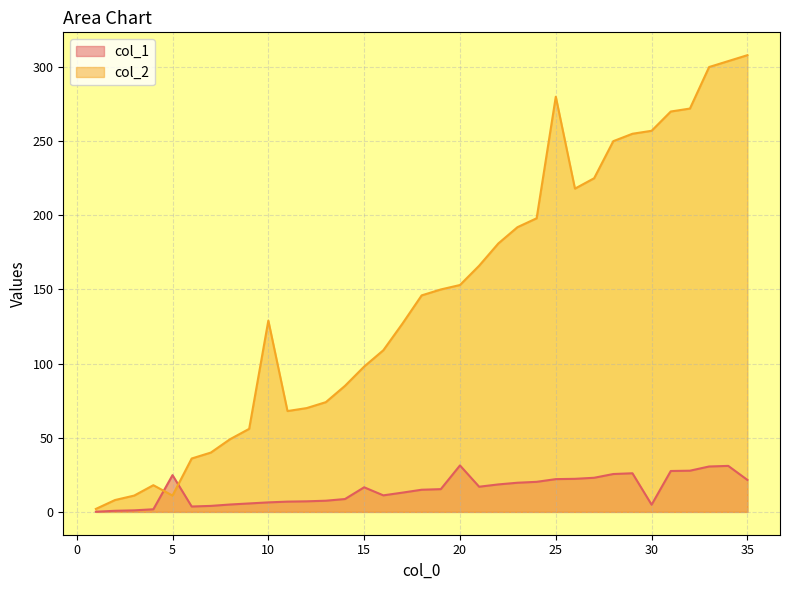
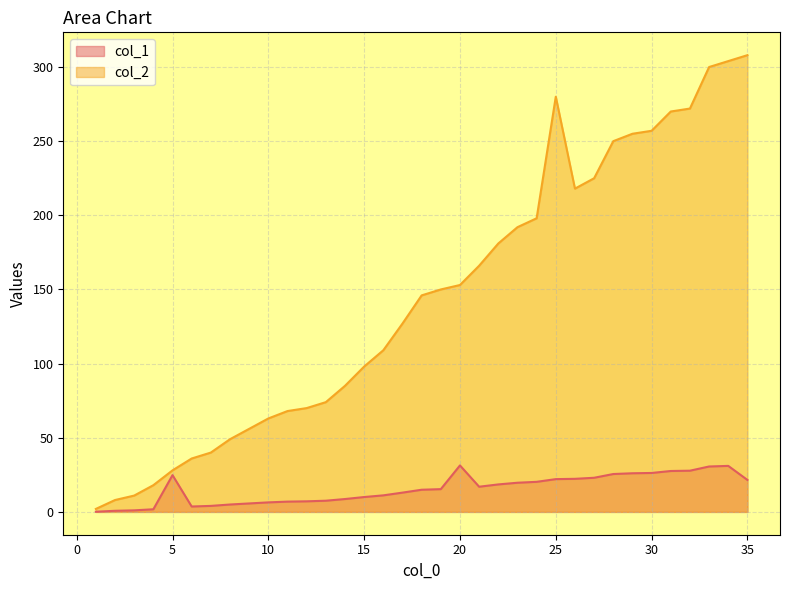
col_2, 5: 11 -> 28
col_2, 10: 129 -> 63
col_1, 15: 17 -> 10
col_1, 30: 5 -> 26
